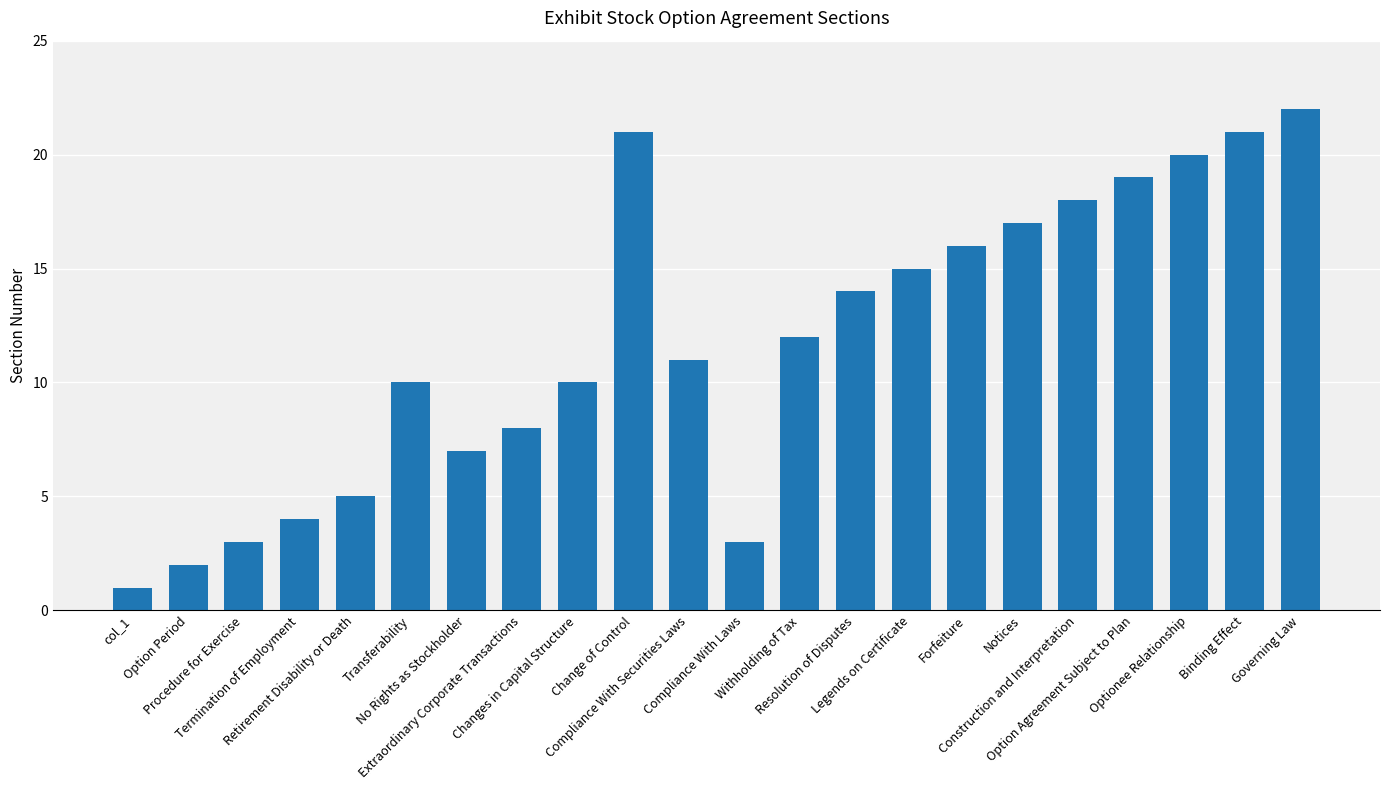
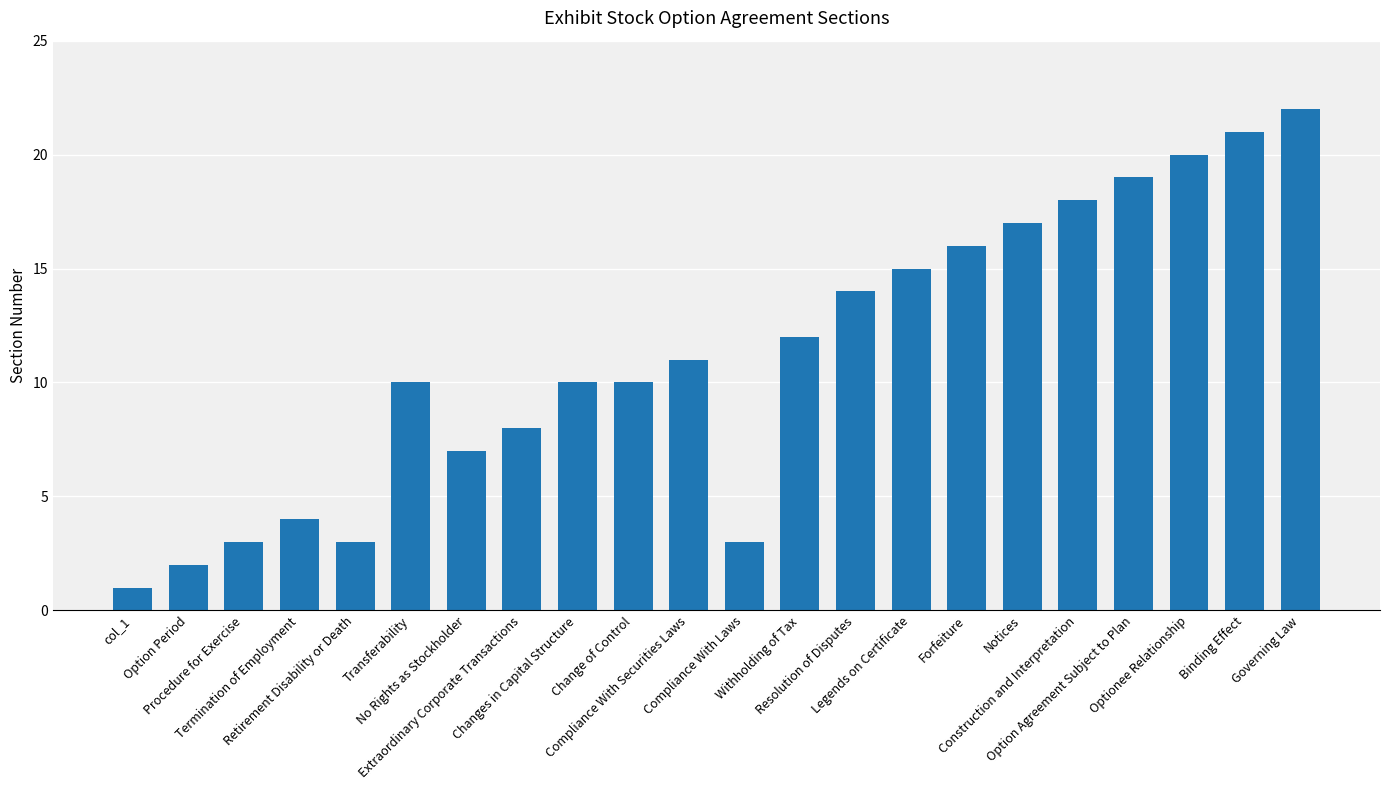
Retirement Disability or Death: 5 -> 3
Change of Control: 21 -> 10
